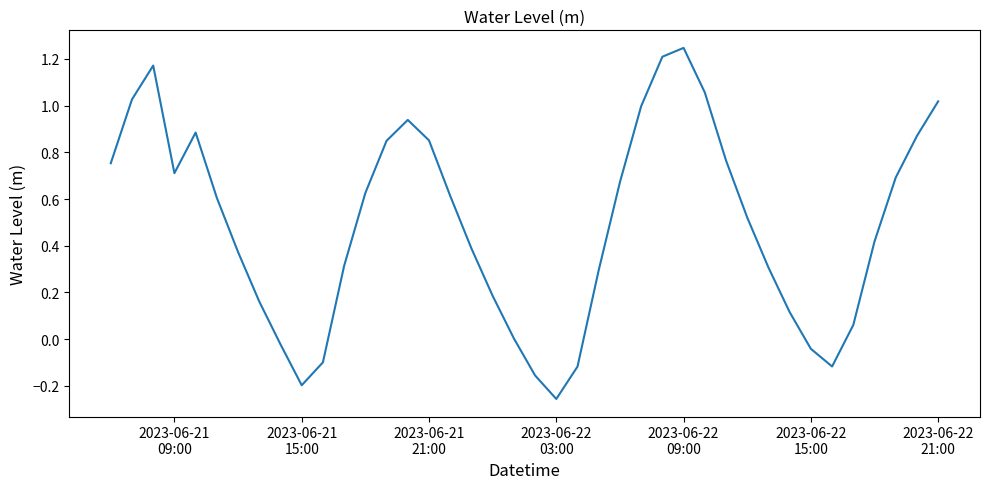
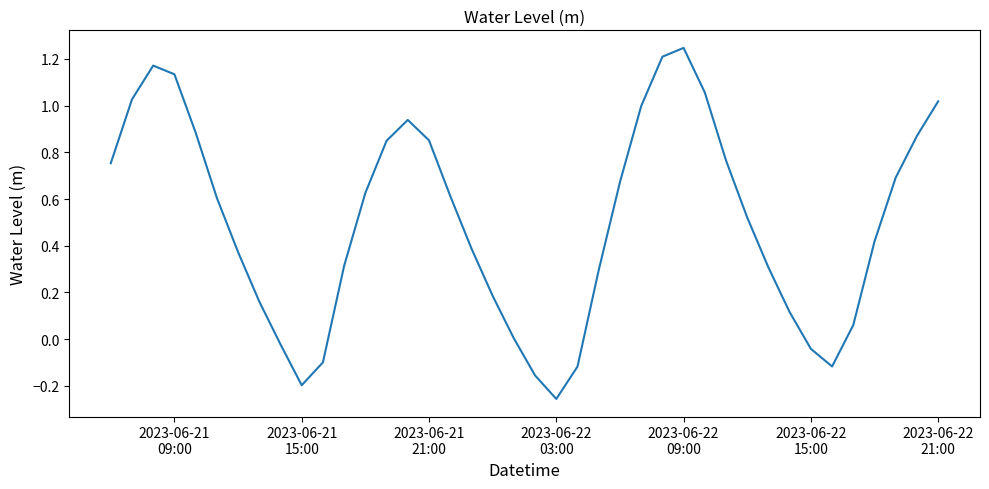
2023-06-21 09:00: 0.71 -> 1.13
